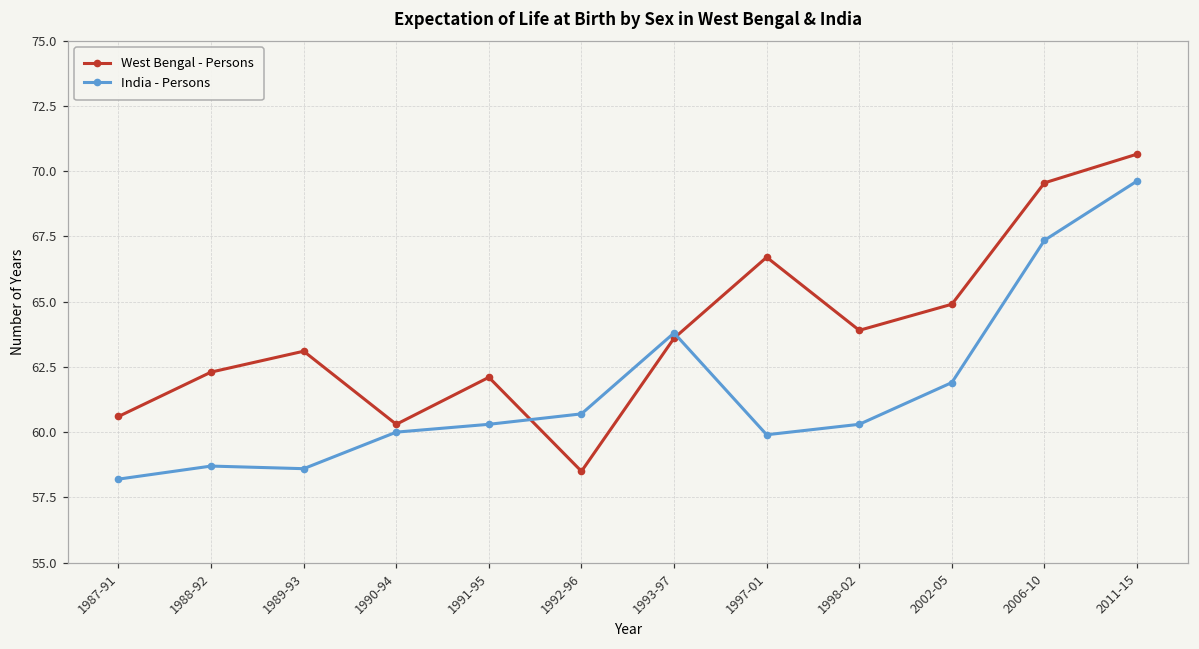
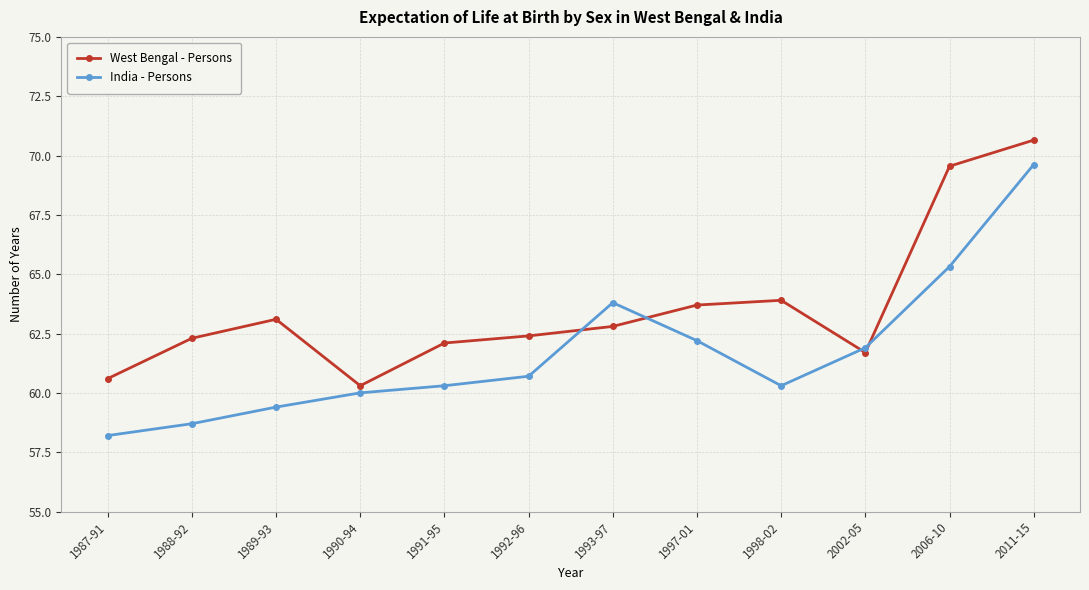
India - Persons, 1989-93: 58.6 -> 59.4
West Bengal - Persons, 1992-96: 58.5 -> 62.4
West Bengal - Persons, 1993-97: 63.6 -> 62.8
West Bengal - Persons, 1997-01: 66.7 -> 63.7
India - Persons, 1997-01: 59.9 -> 62.2
West Bengal - Persons, 2002-05: 64.9 -> 61.7
India - Persons, 2006-10: 67.4 -> 65.3
